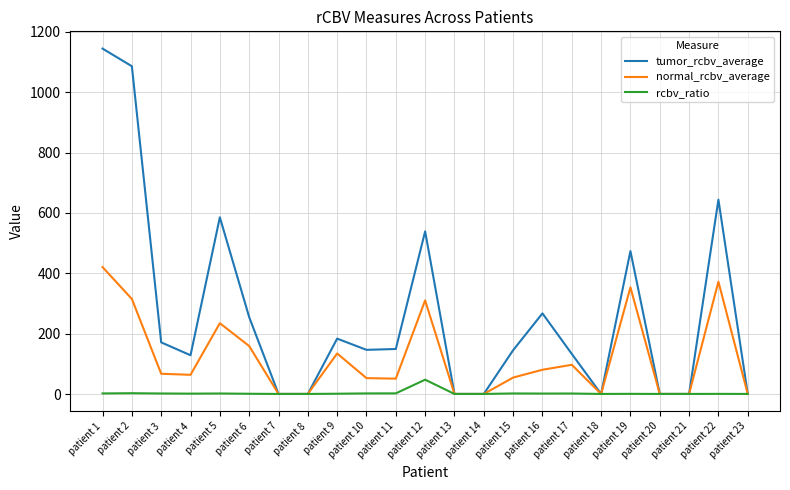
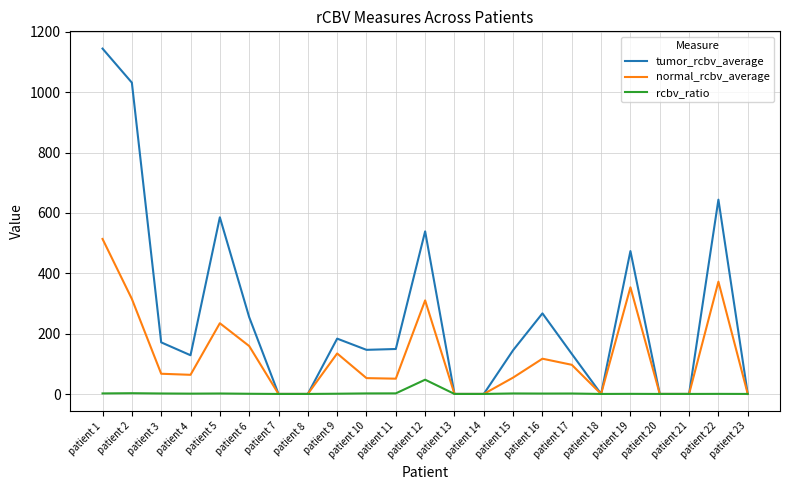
normal_rcbv_average, patient 1: 420 -> 510
tumor_rcbv_average, patient 2: 1090 -> 1030
normal_rcbv_average, patient 16: 80 -> 120
